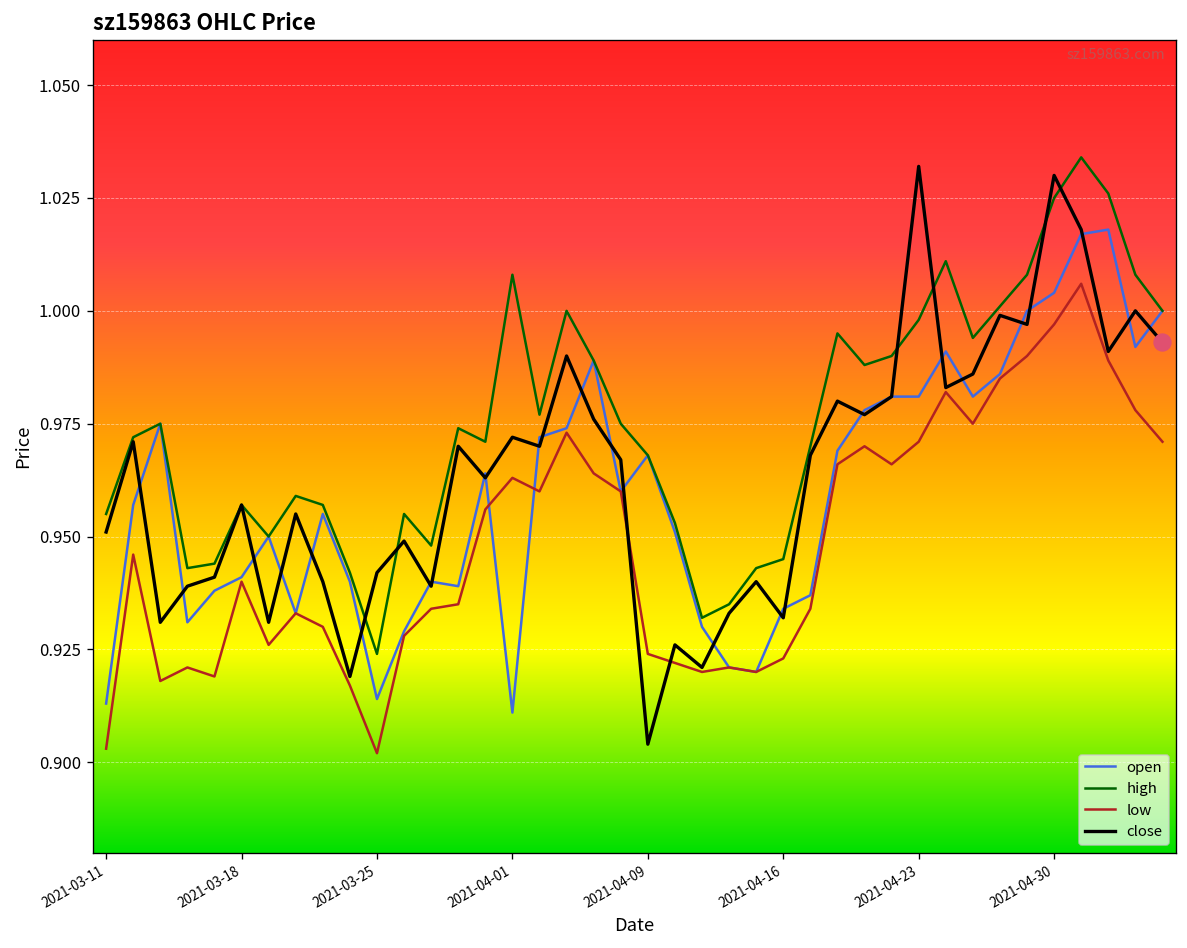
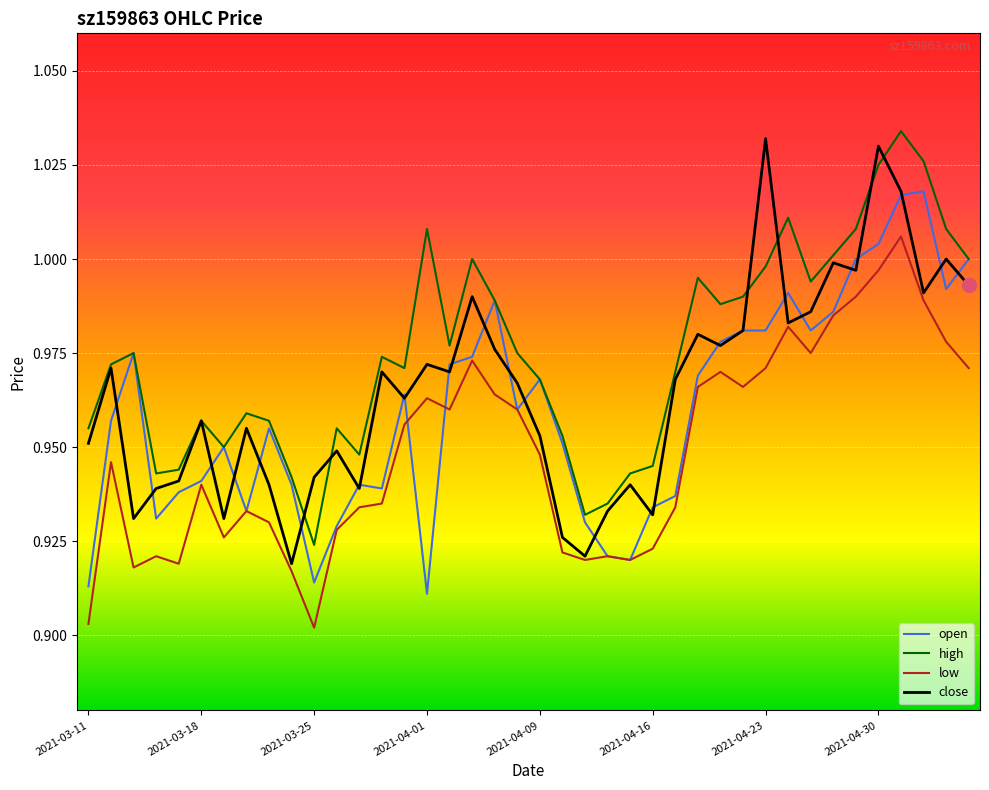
low, 2021-04-09: 0.924 -> 0.948
close, 2021-04-09: 0.904 -> 0.953
